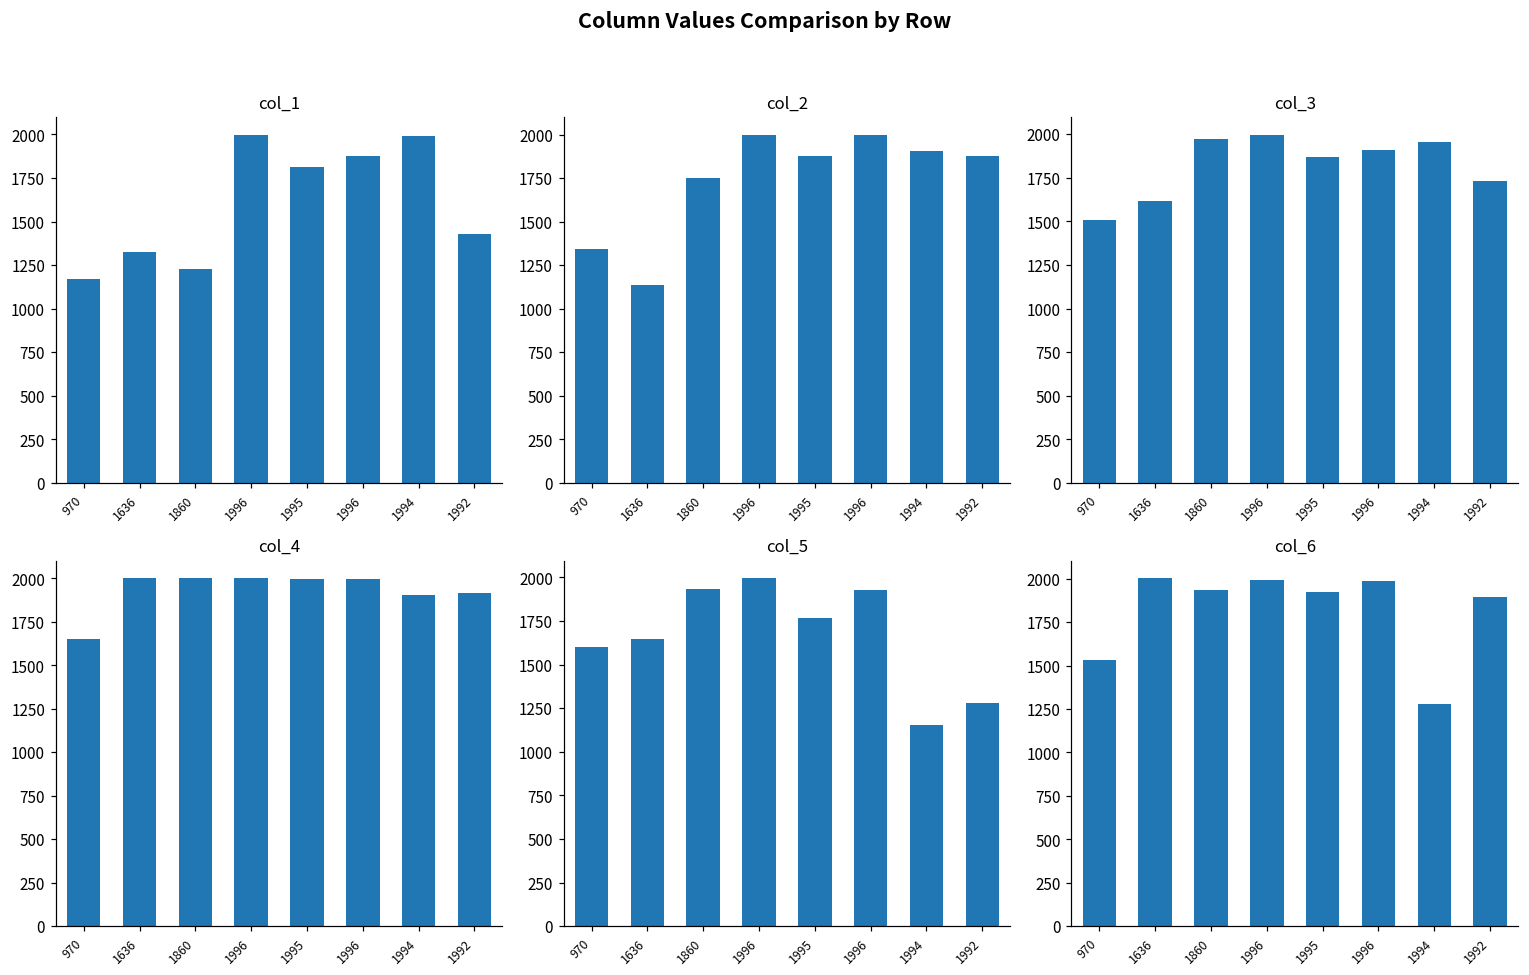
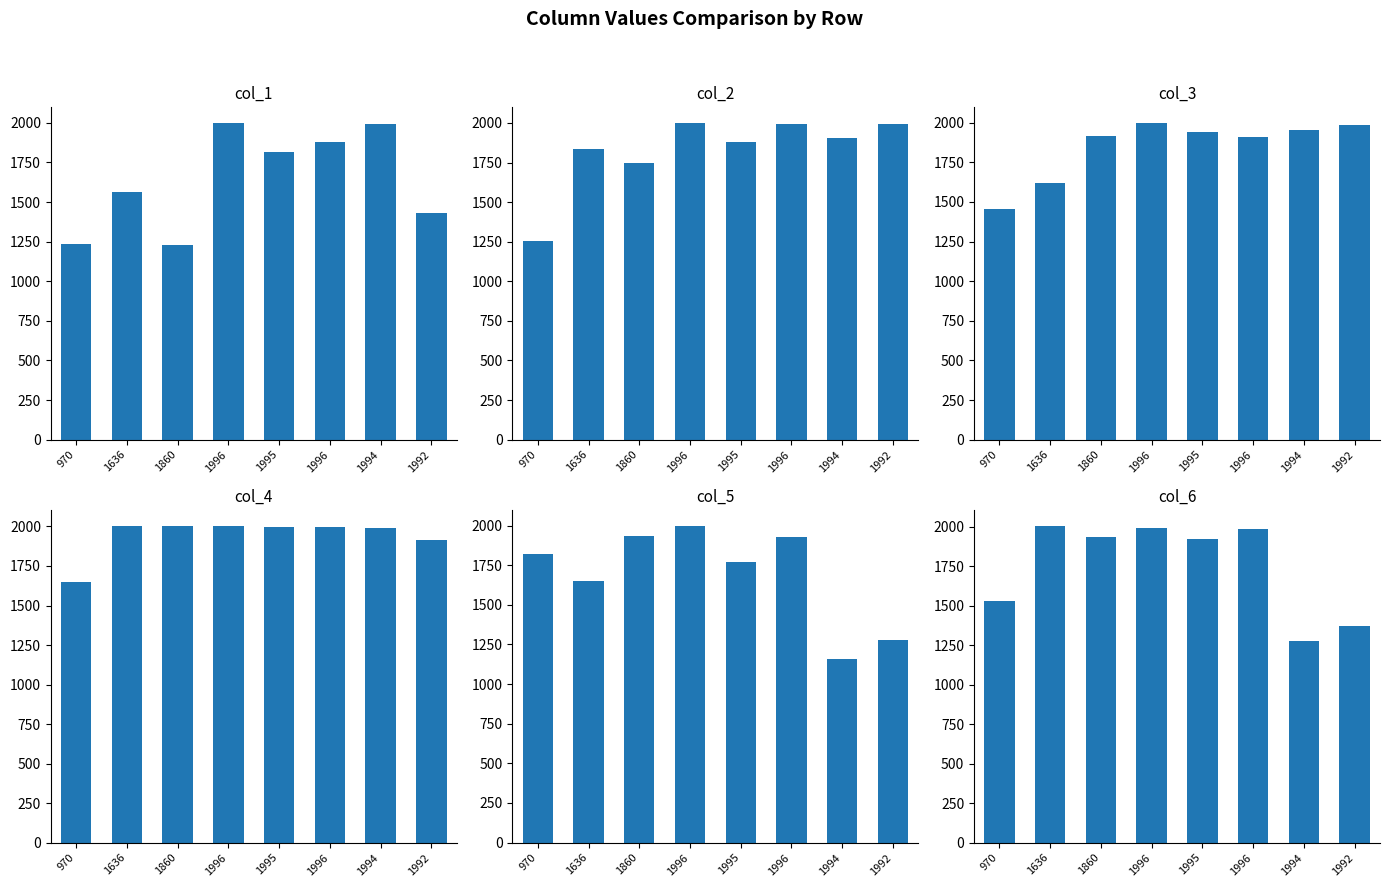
col_1, 970: 1170 -> 1230
col_1, 1636: 1320 -> 1560
col_2, 970: 1340 -> 1250
col_2, 1636: 1130 -> 1830
col_2, 1992: 1880 -> 1990
col_3, 970: 1510 -> 1460
col_3, 1860: 1970 -> 1920
col_3, 1995: 1870 -> 1940
col_3, 1992: 1730 -> 1990
col_4, 1994: 1910 -> 1990
col_5, 970: 1600 -> 1820
col_6, 1992: 1890 -> 1370
